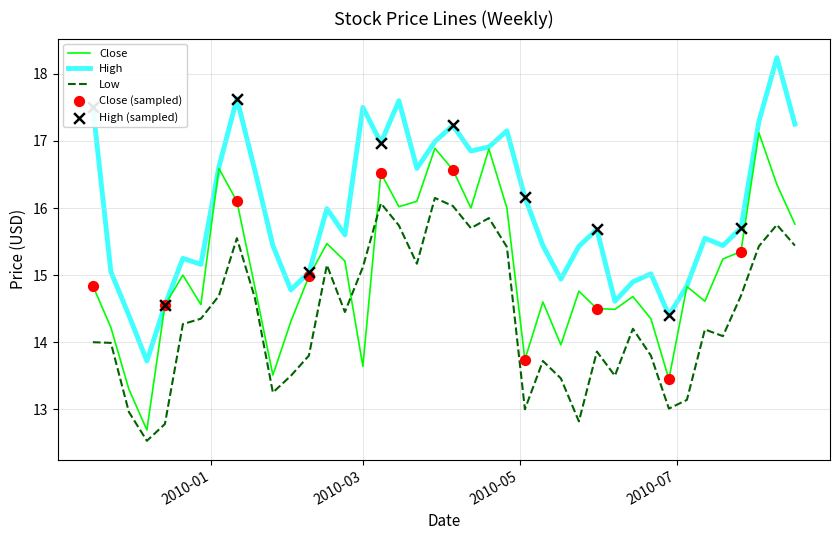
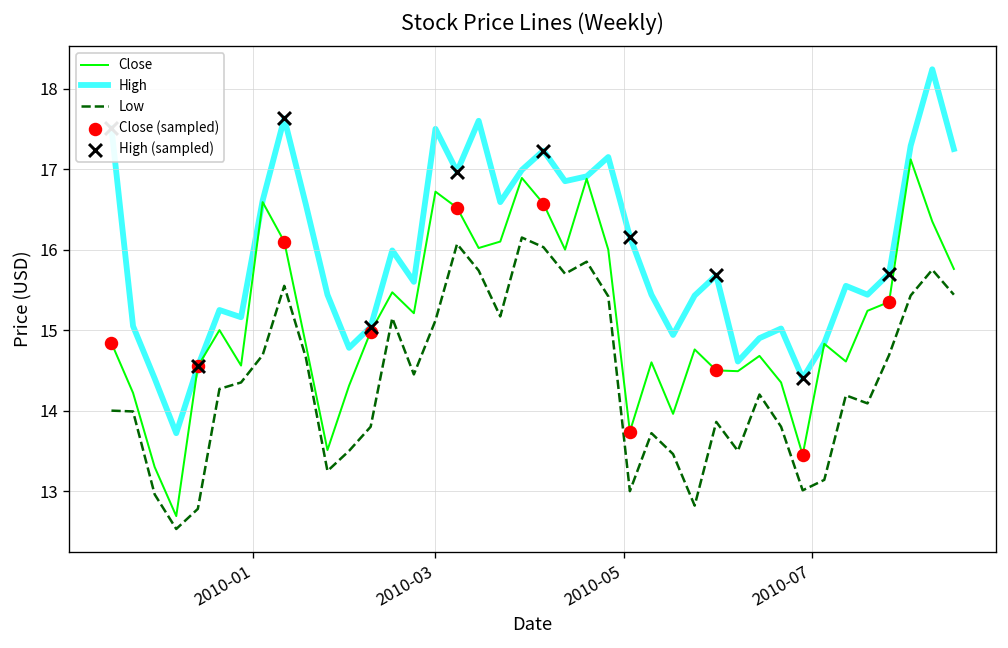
Close, 2010-03: 13.6 -> 16.7
